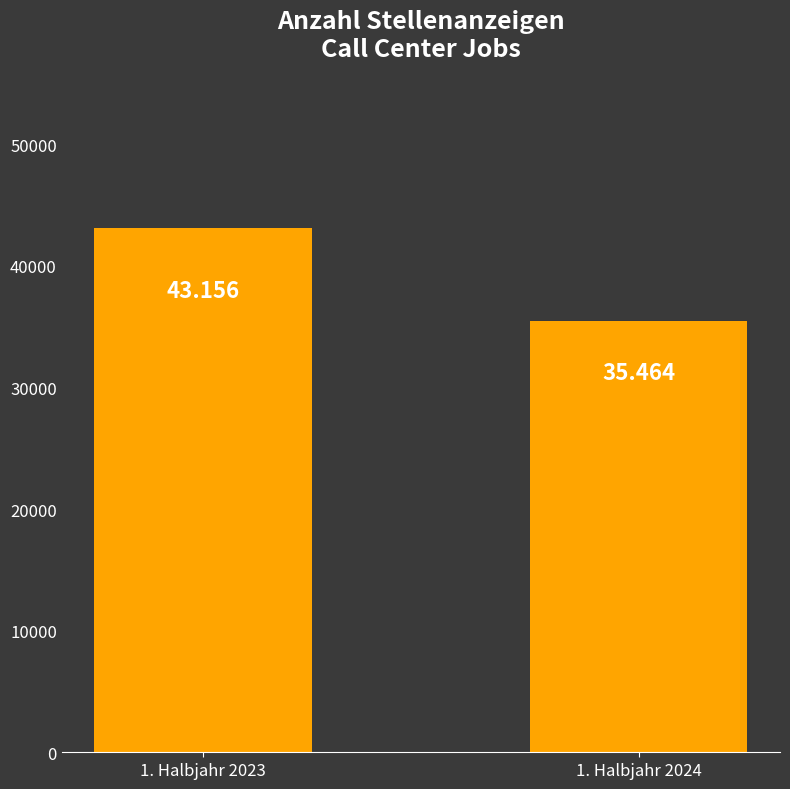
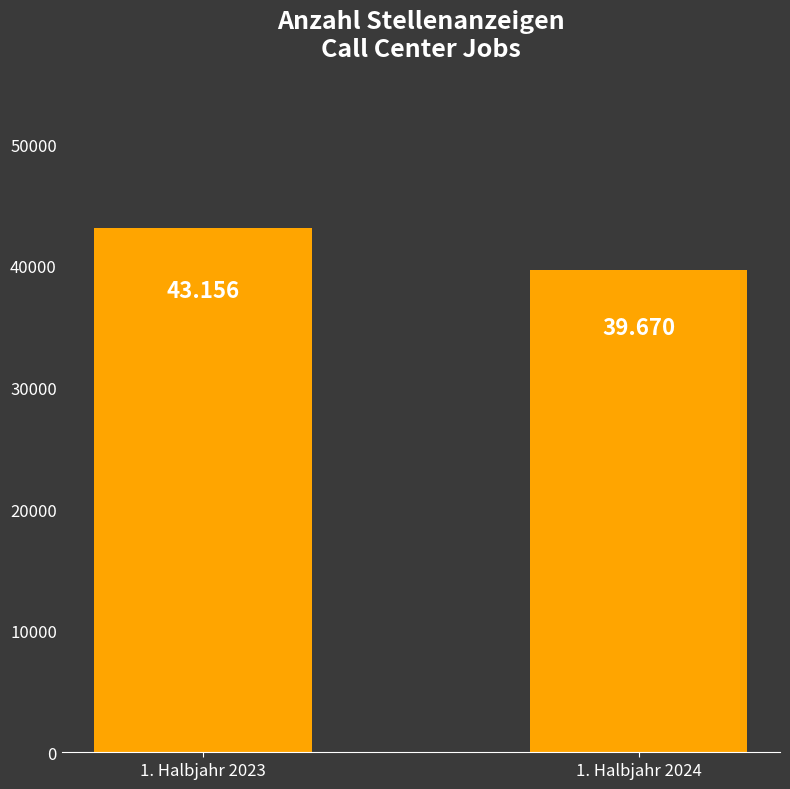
1. Halbjahr 2024: 35.464 -> 39.670
